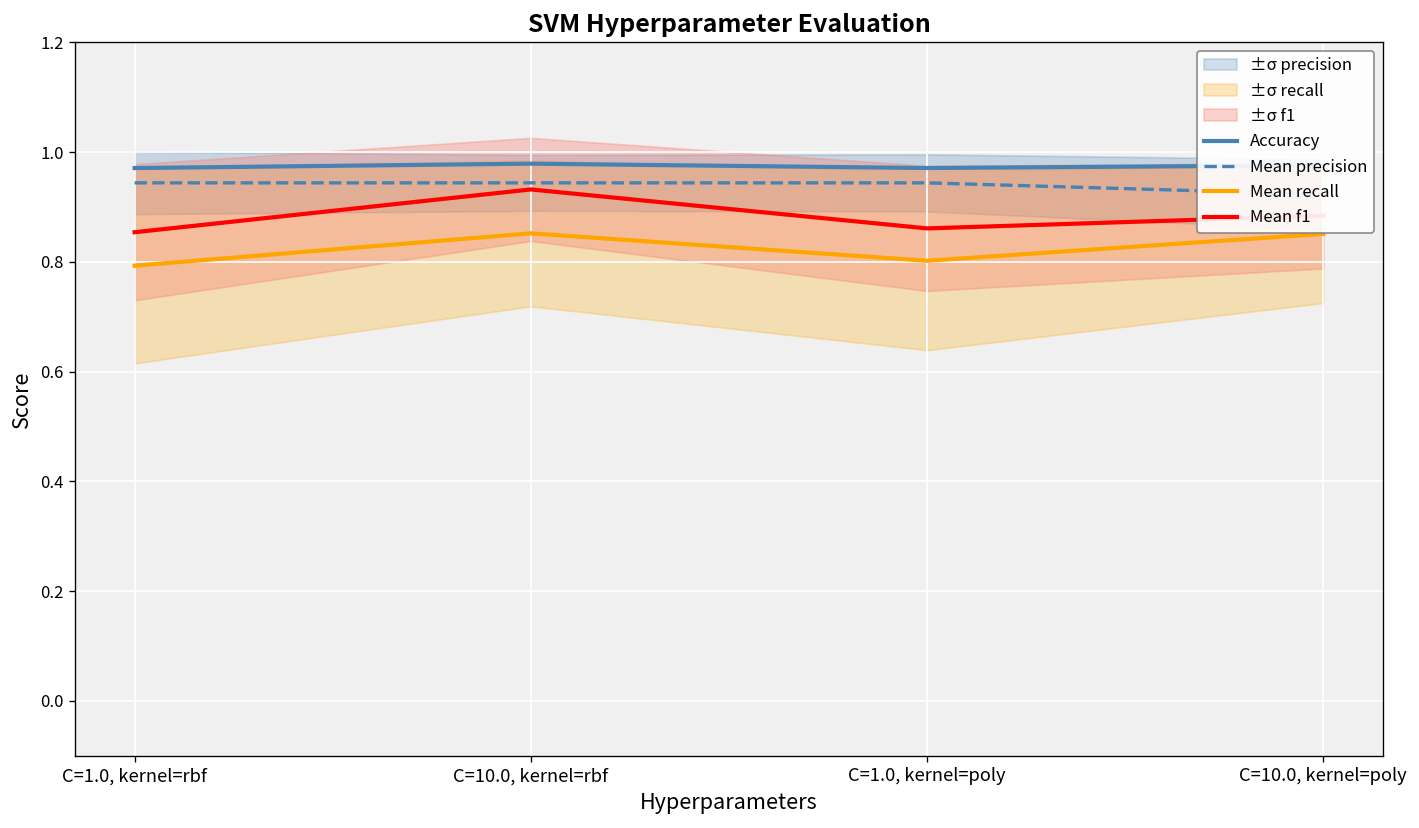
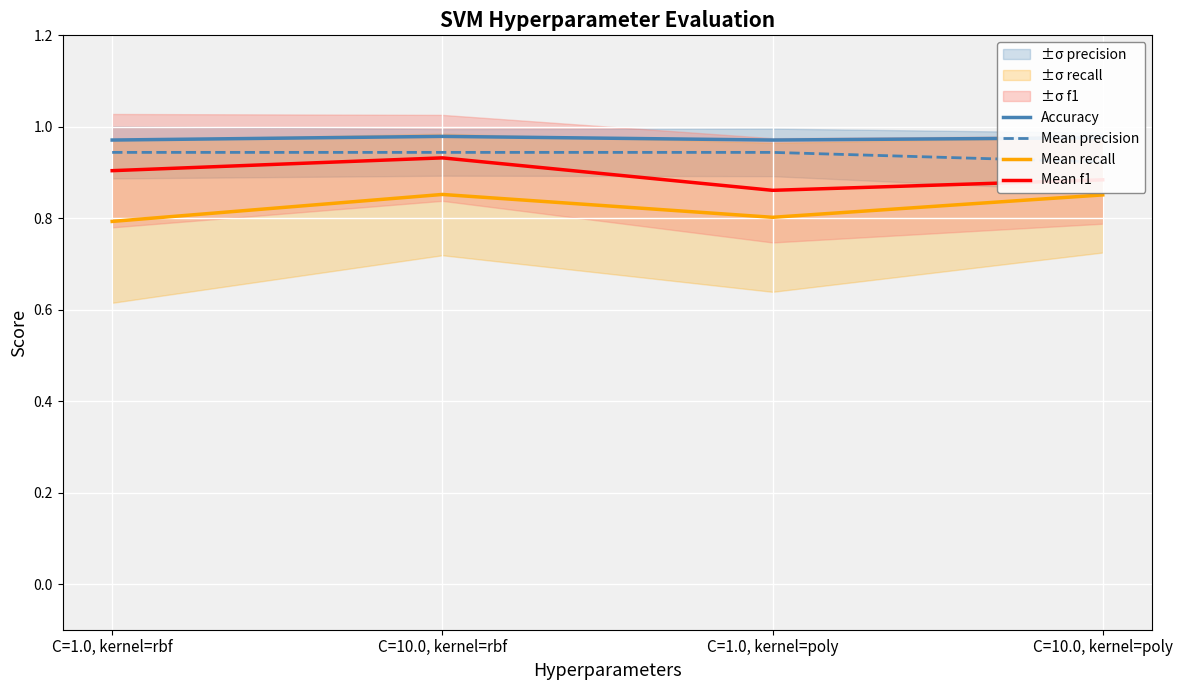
Mean f1, C=1.0, kernel=rbf: 0.85 -> 0.90
